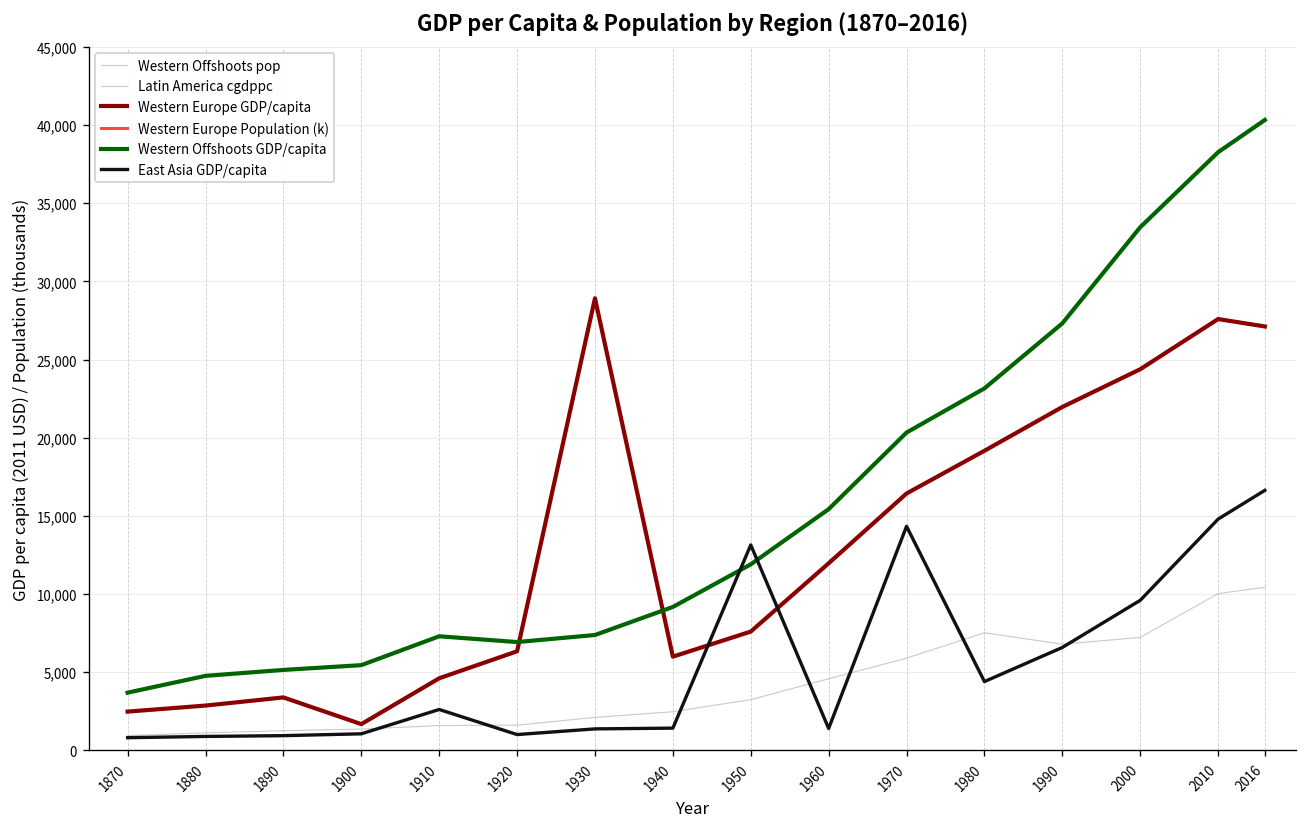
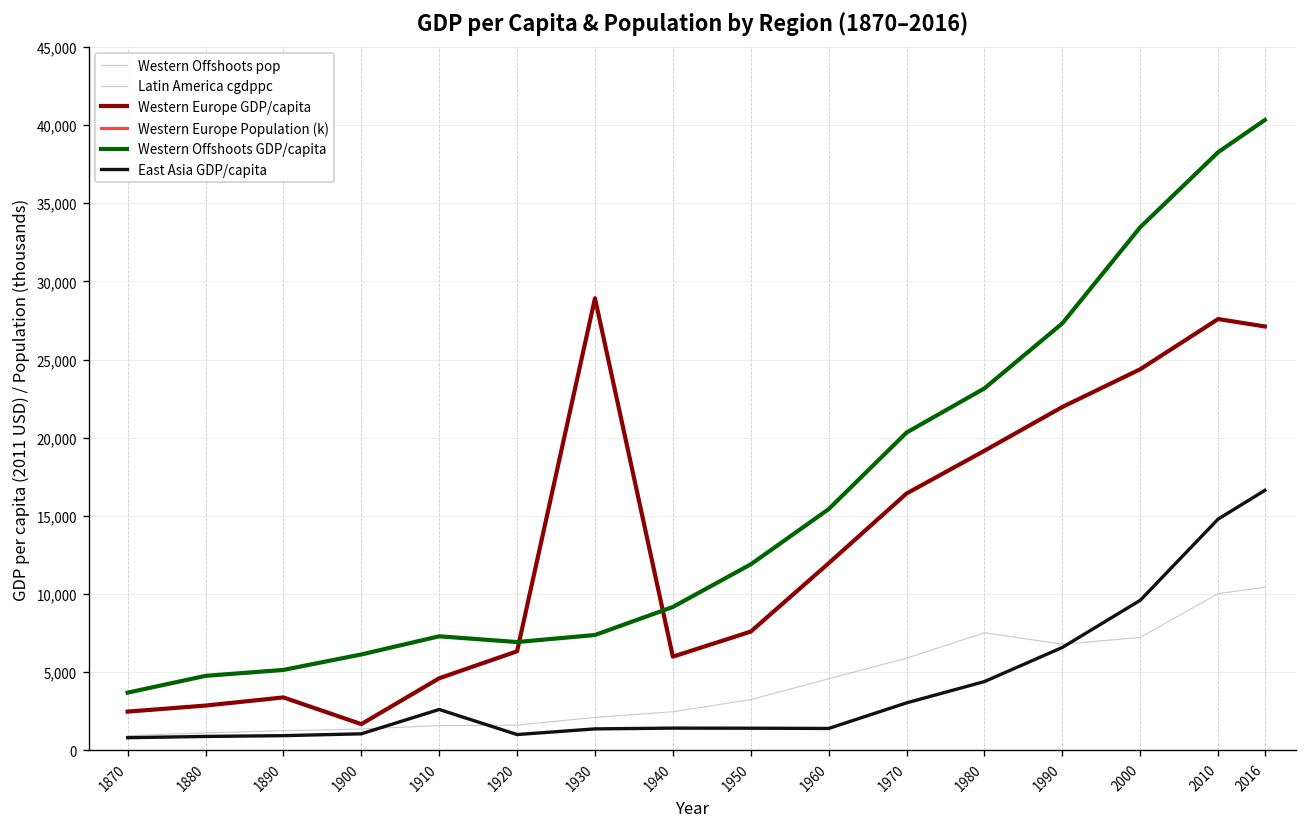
Western Offshoots GDP/capita, 1900: 5,500 -> 6,100
East Asia GDP/capita, 1950: 13,100 -> 1,400
East Asia GDP/capita, 1970: 14,300 -> 3,000
